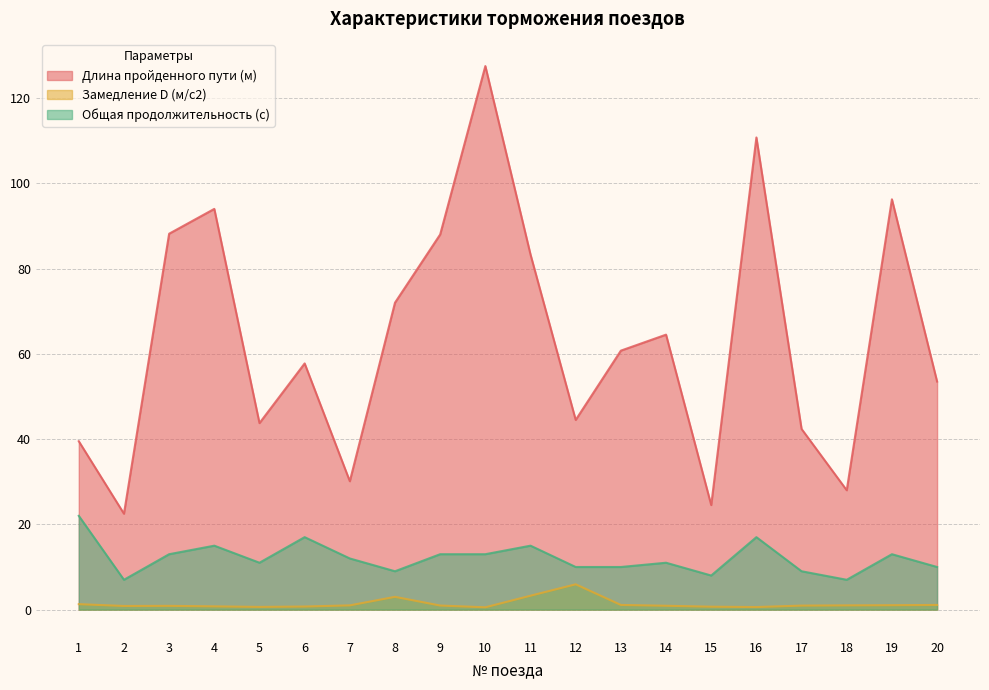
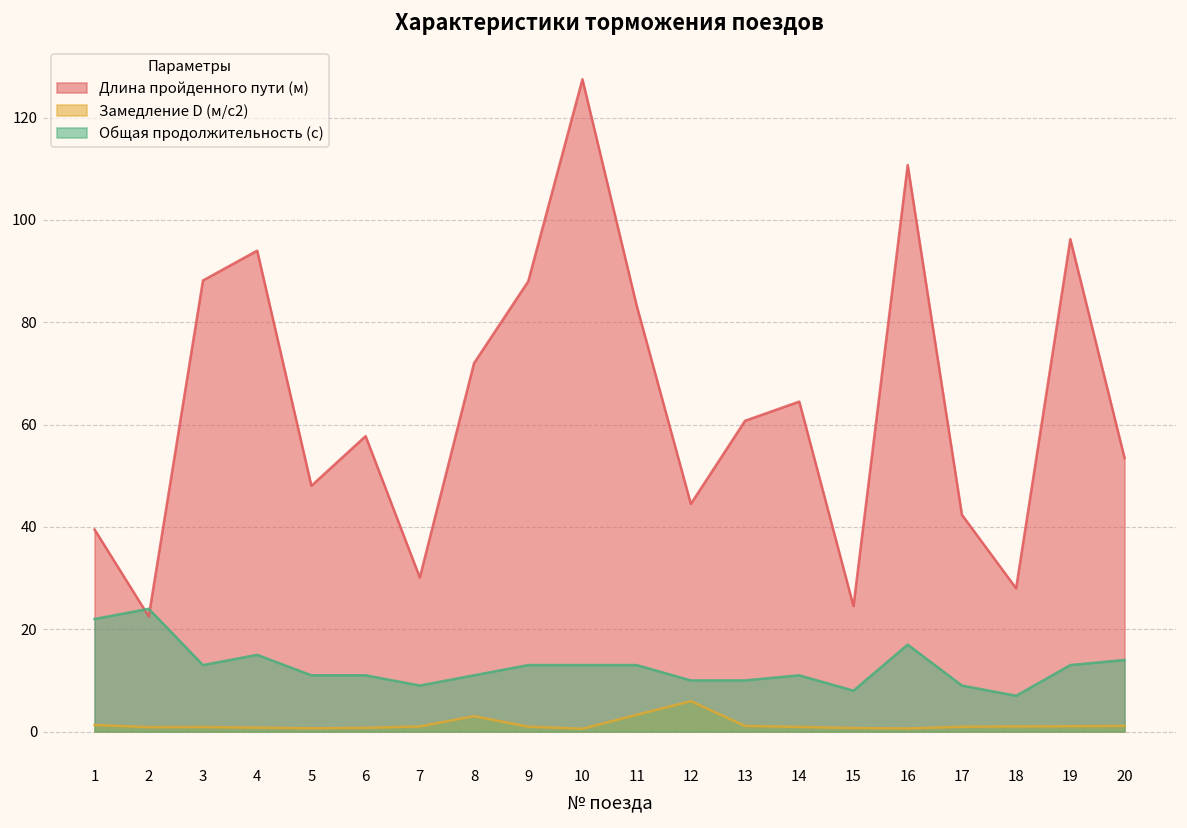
Общая продолжительность (с), 2: 7 -> 24
Длина пройденного пути (м), 5: 44 -> 48
Общая продолжительность (с), 6: 17 -> 11
Общая продолжительность (с), 7: 12 -> 9
Общая продолжительность (с), 8: 9 -> 11
Общая продолжительность (с), 11: 15 -> 13
Общая продолжительность (с), 20: 10 -> 14
